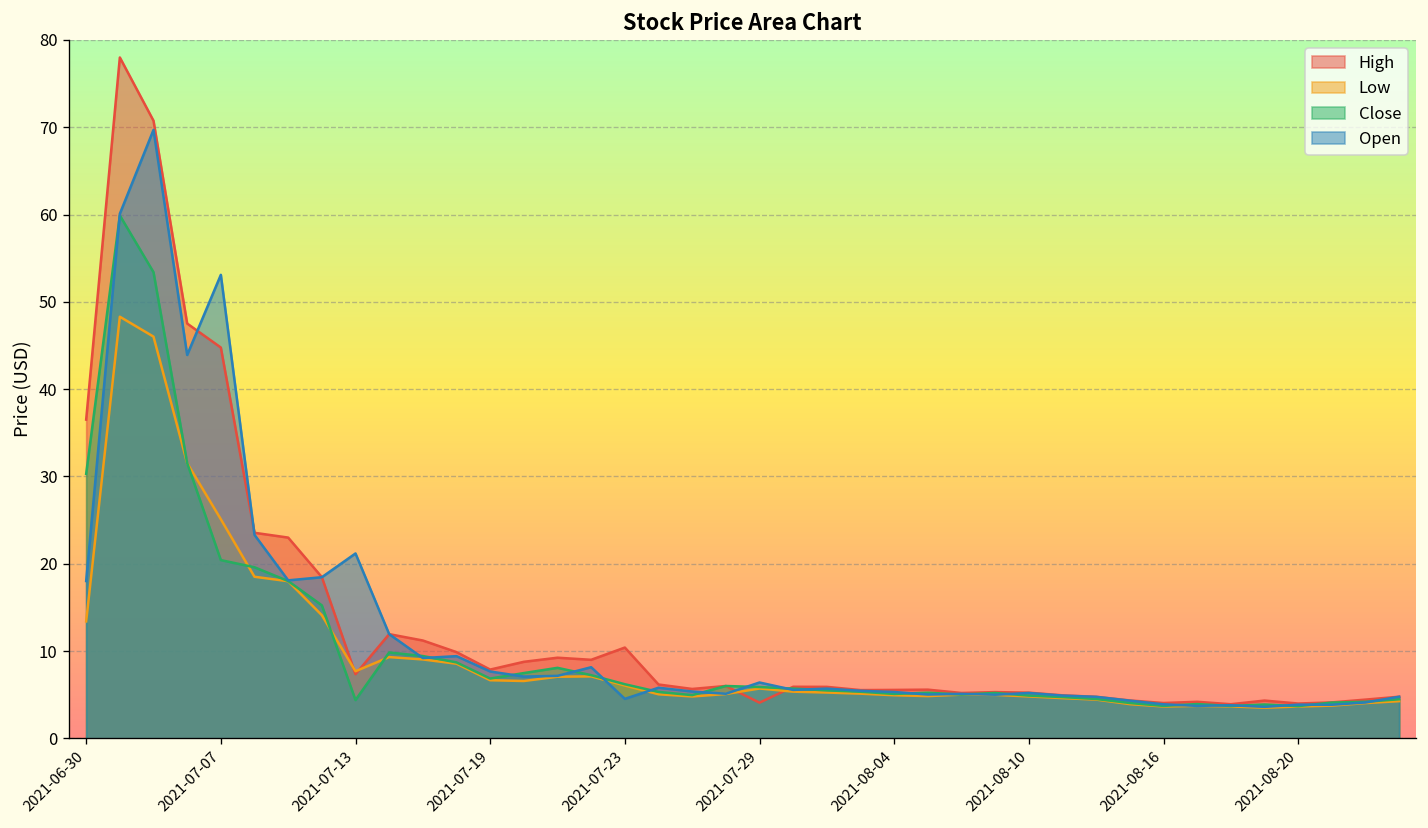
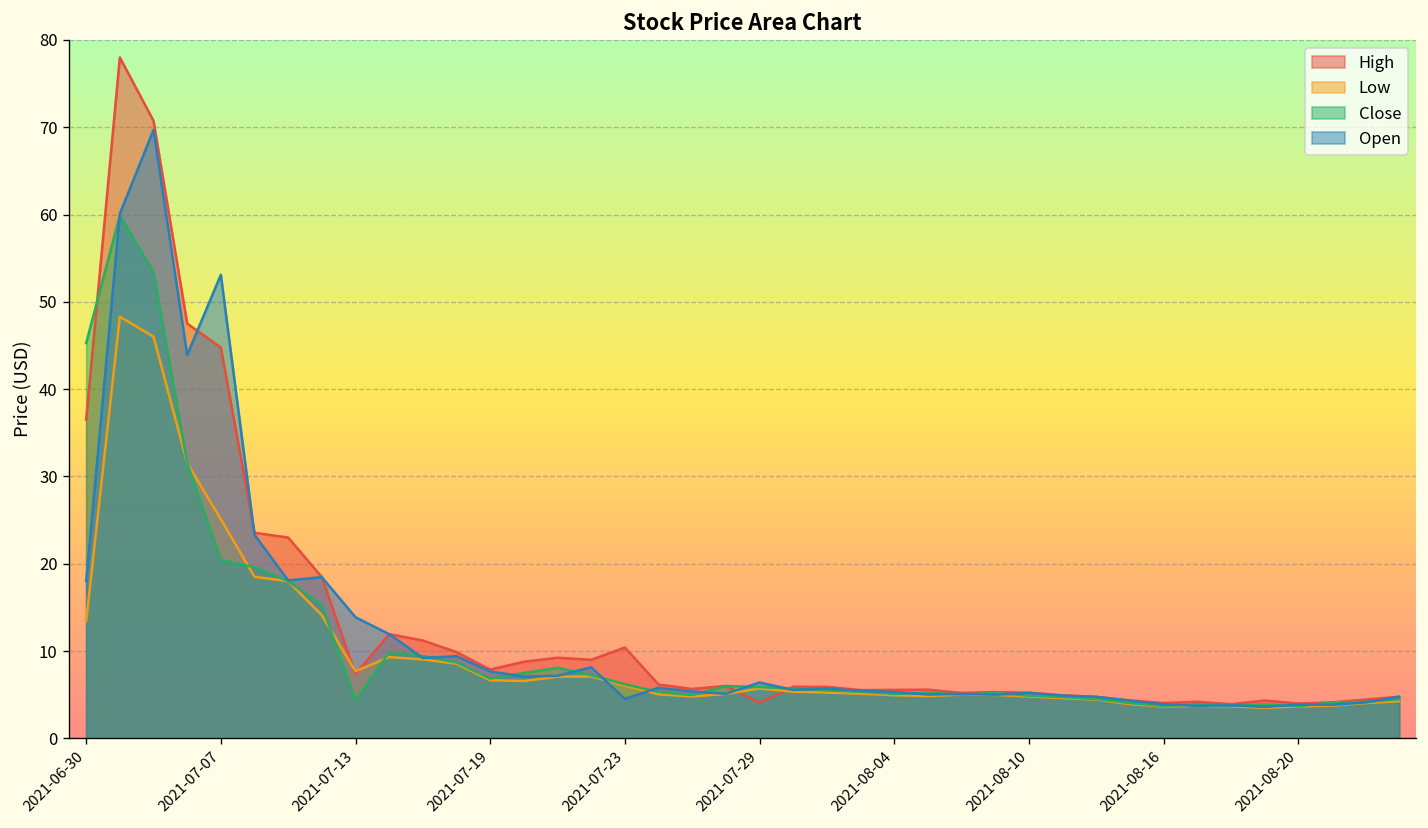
Close, 2021-06-30: 30 -> 45
Open, 2021-07-13: 21 -> 14
